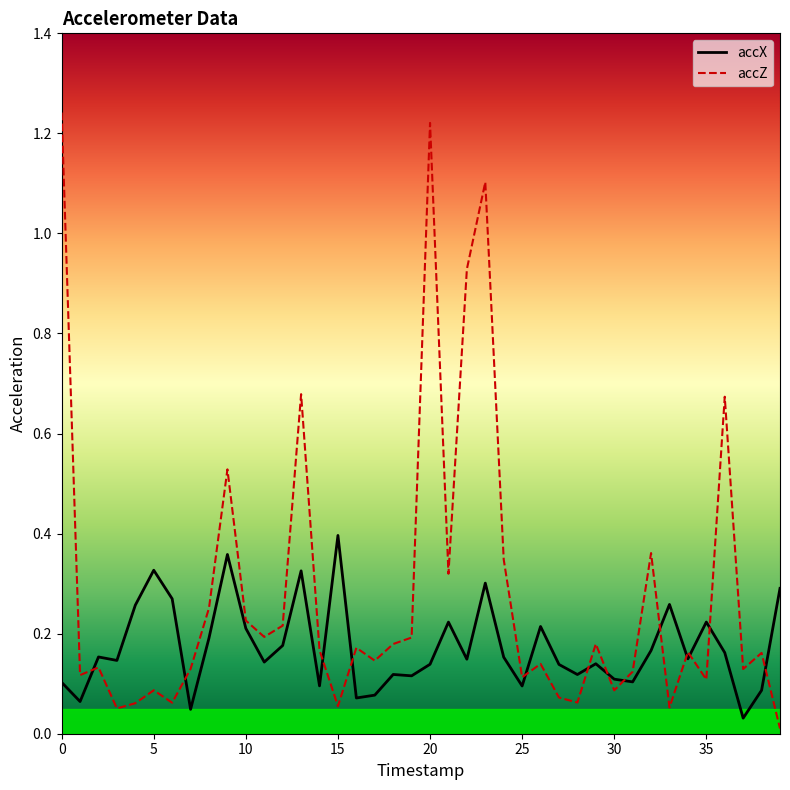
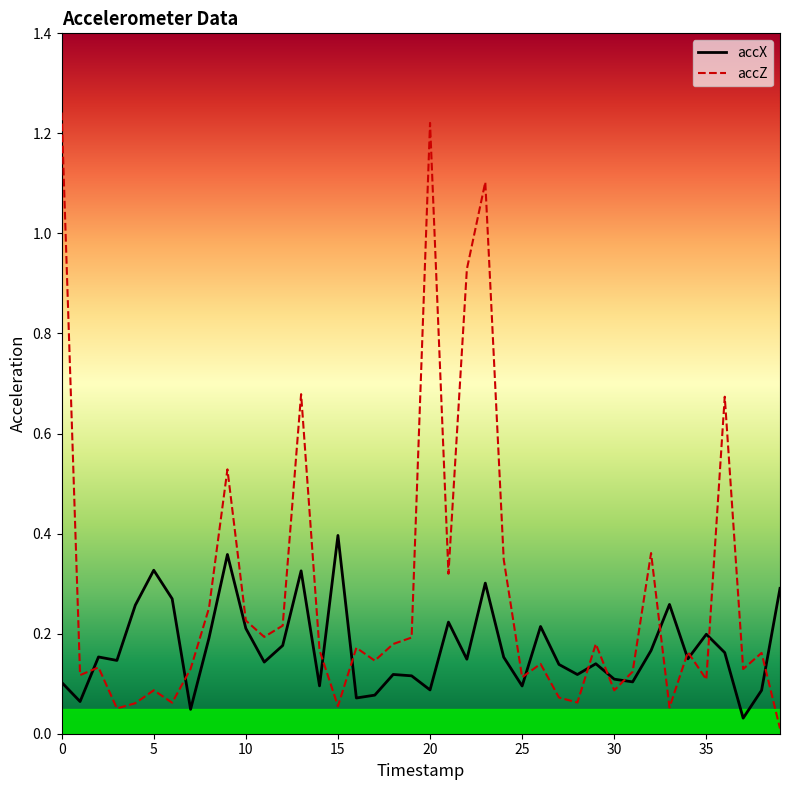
accX, 20: 0.14 -> 0.09
accX, 35: 0.22 -> 0.20
